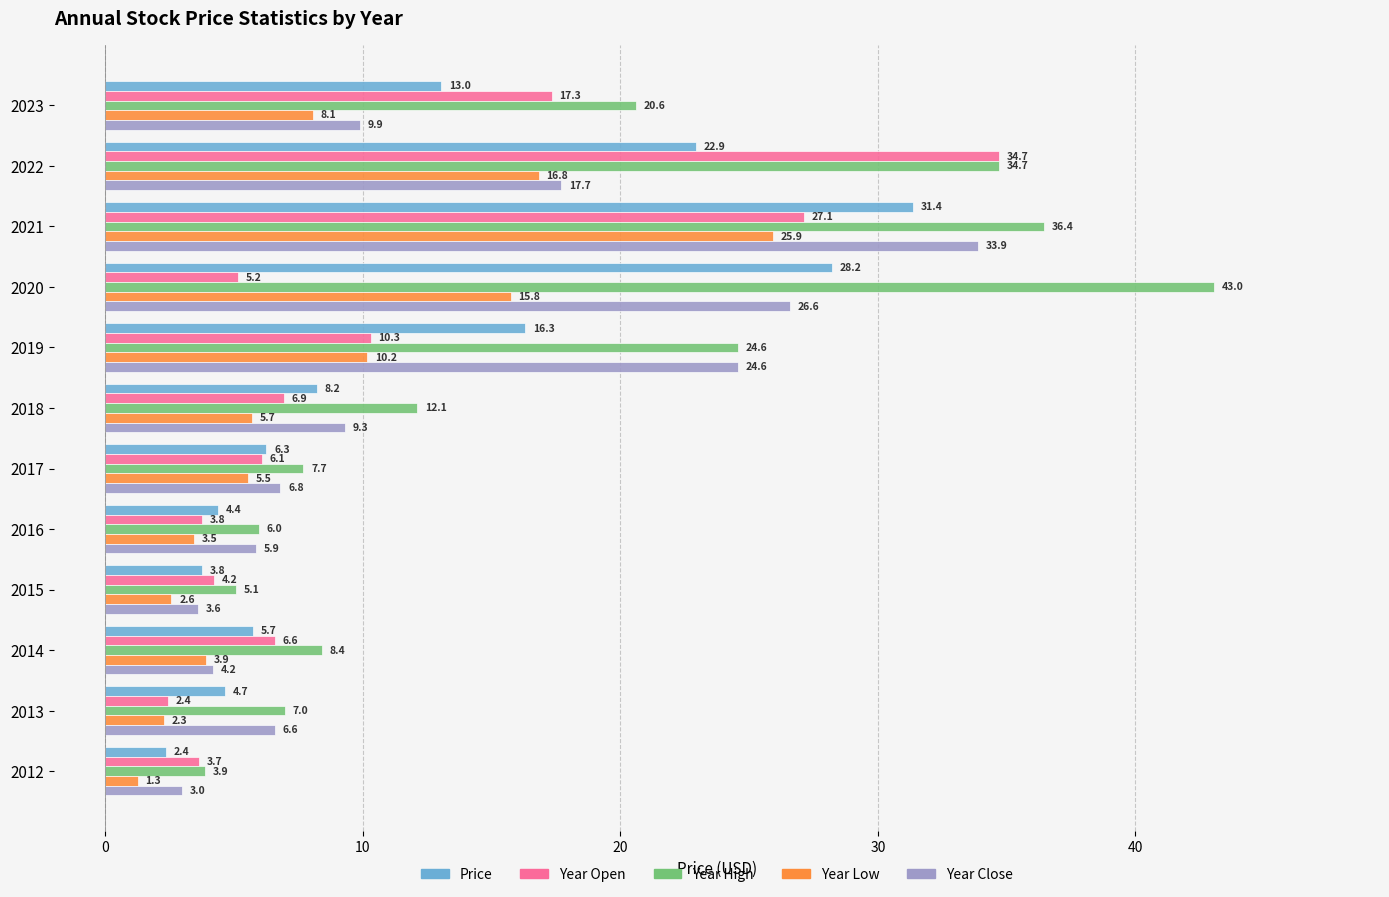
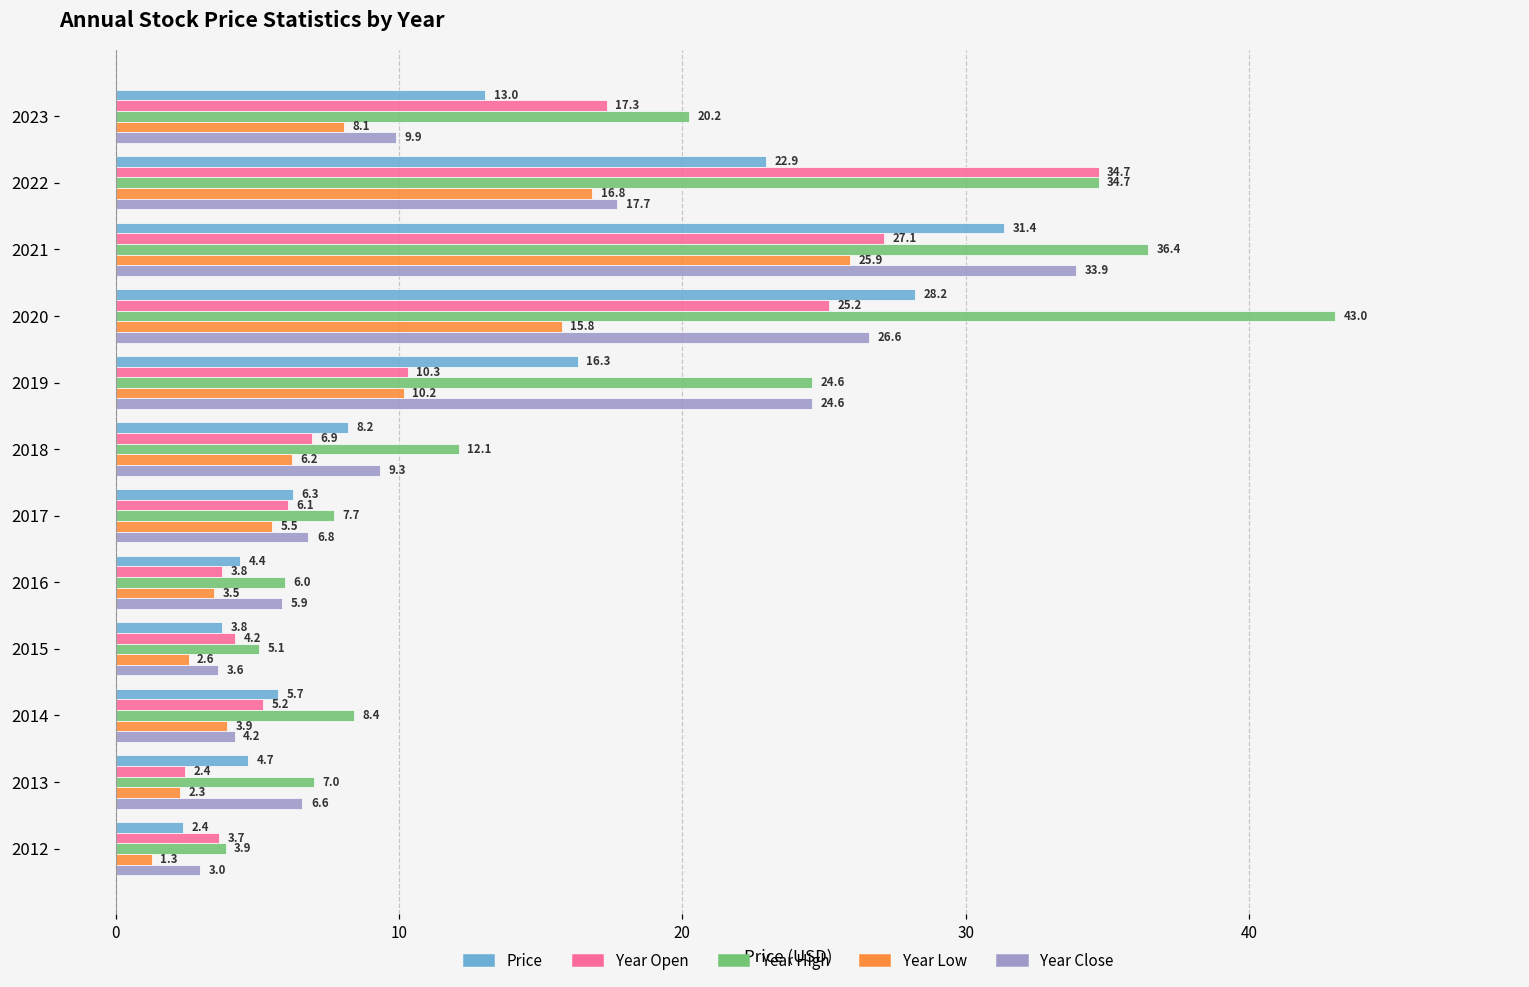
Year High, 2023: 20.6 -> 20.2
Year Open, 2020: 5.2 -> 25.2
Year Low, 2018: 5.7 -> 6.2
Year Open, 2014: 6.6 -> 5.2
